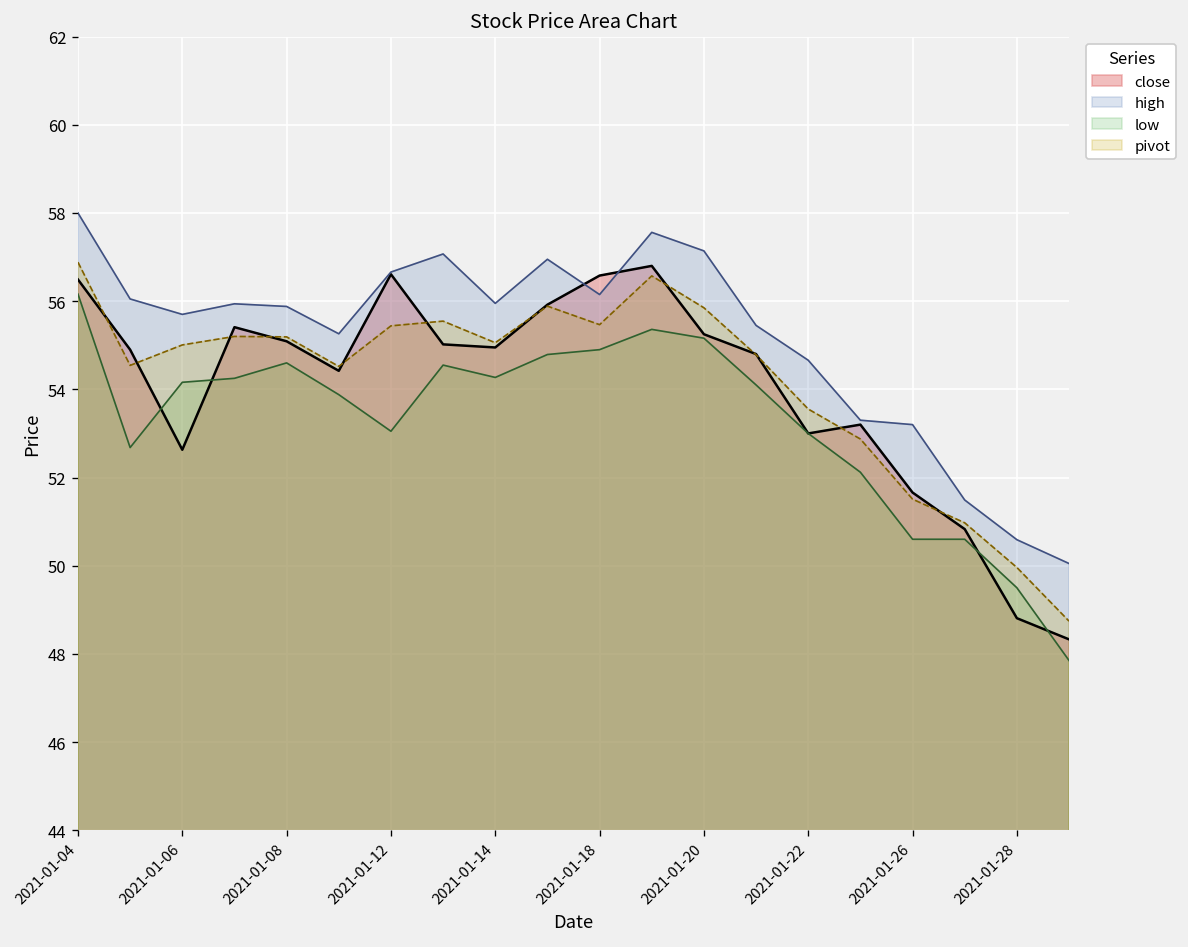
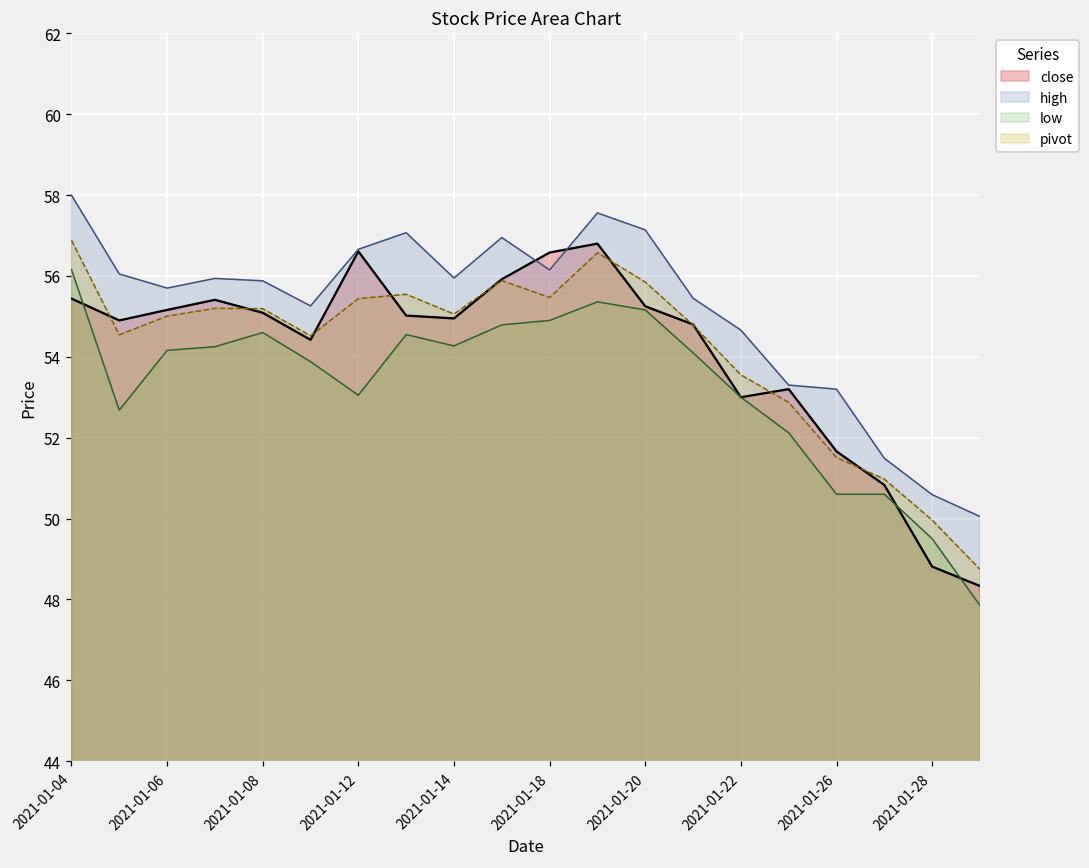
close, 2021-01-04: 56.5 -> 55.4
close, 2021-01-06: 52.6 -> 55.2
